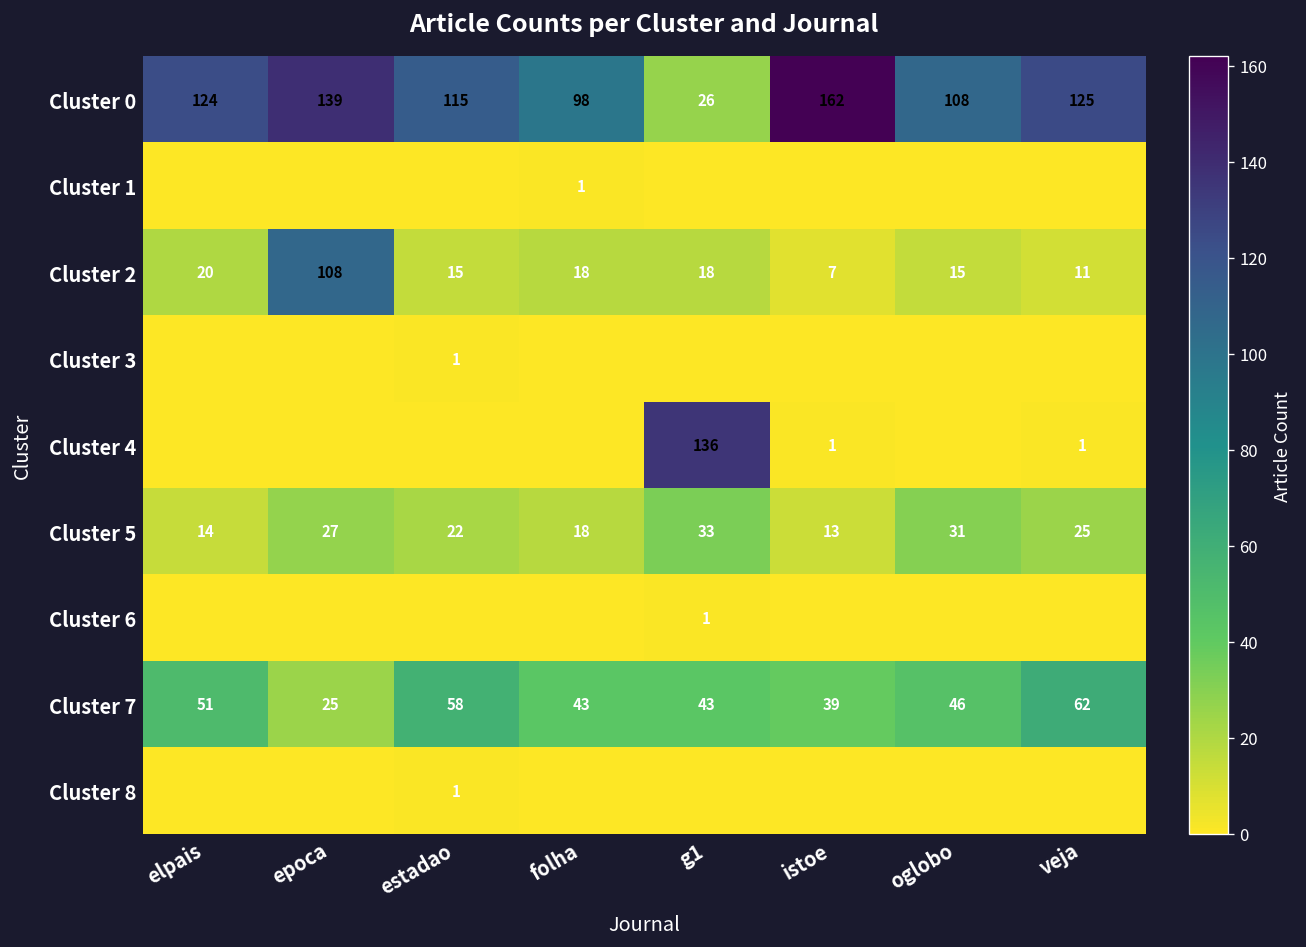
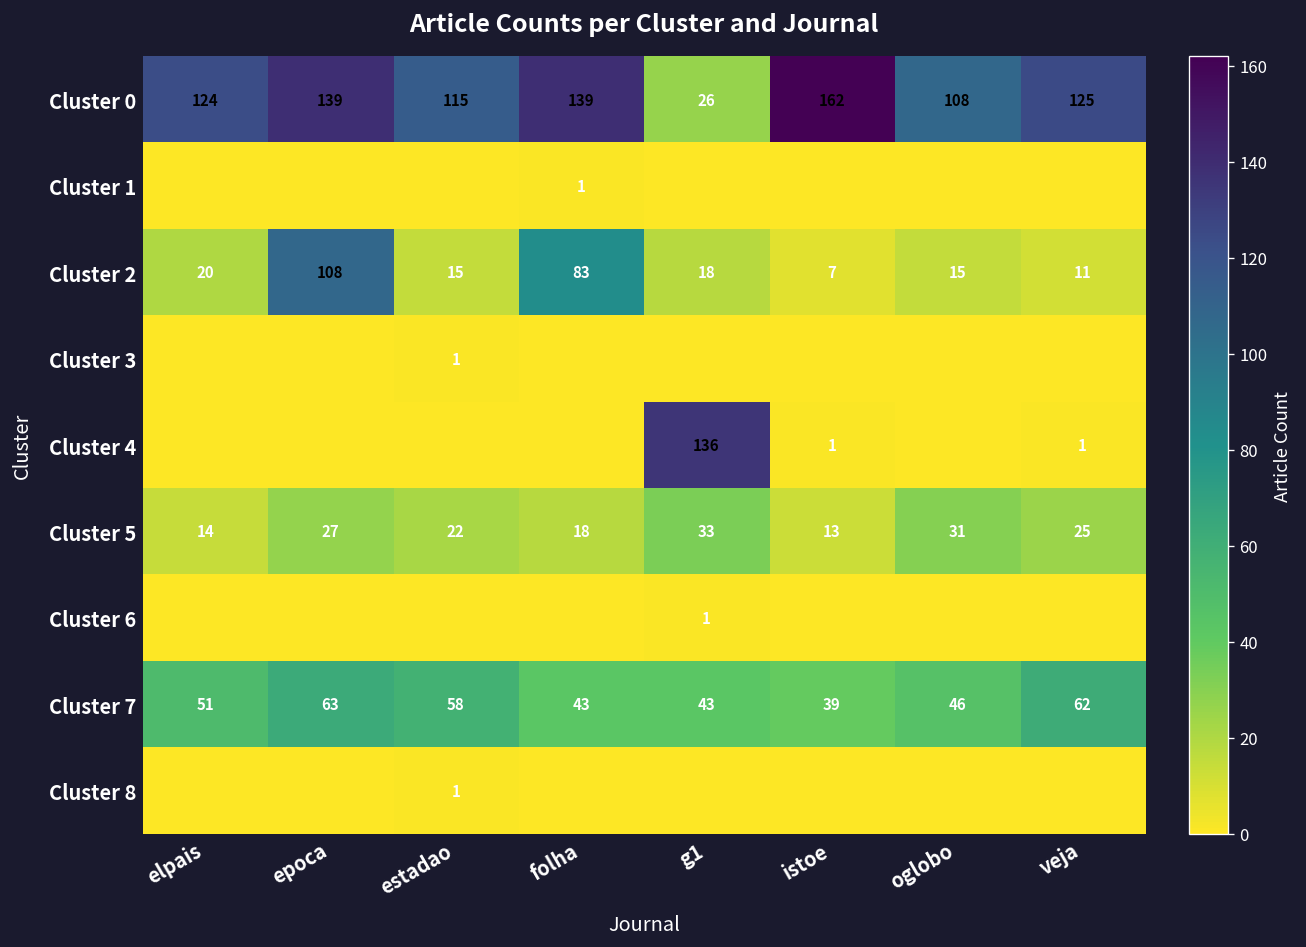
Cluster 0, folha: 98 -> 139
Cluster 2, folha: 18 -> 83
Cluster 7, epoca: 25 -> 63
